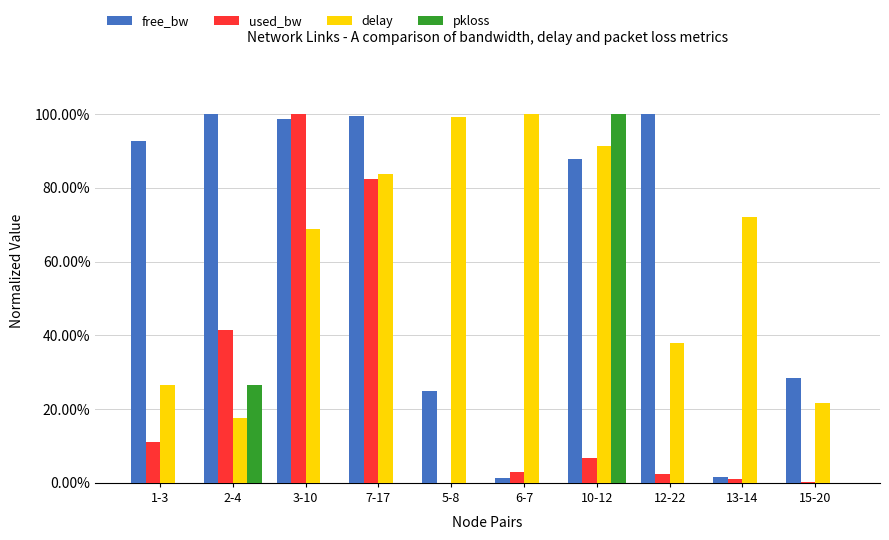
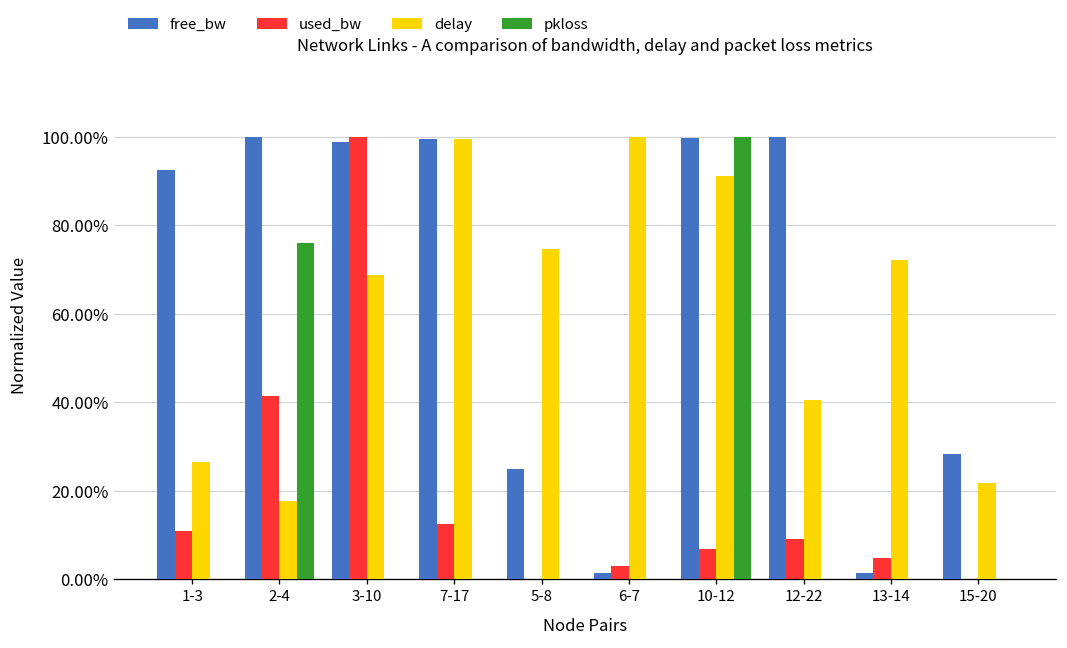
pkloss, 2-4: 27% -> 76%
used_bw, 7-17: 82% -> 12%
delay, 7-17: 84% -> 99%
delay, 5-8: 99% -> 75%
free_bw, 10-12: 88% -> 100%
used_bw, 12-22: 2% -> 9%
delay, 12-22: 38% -> 41%
used_bw, 13-14: 1% -> 5%
